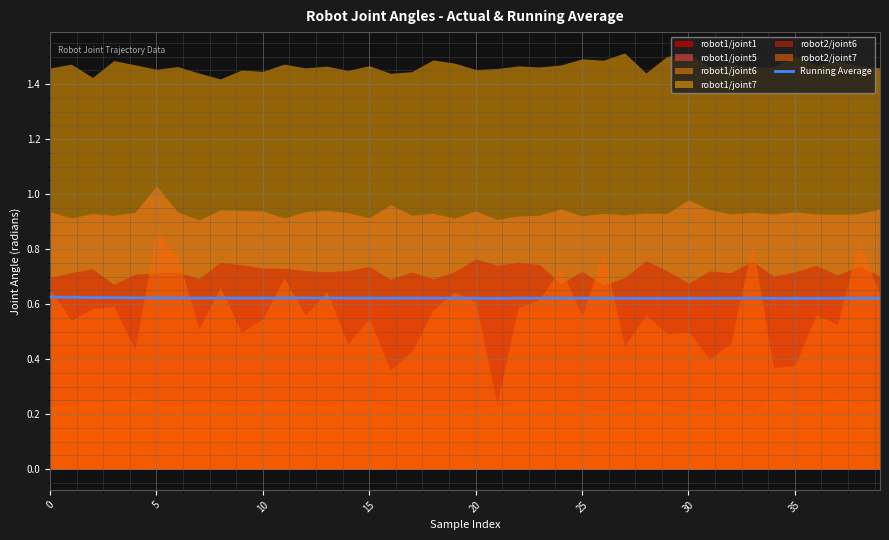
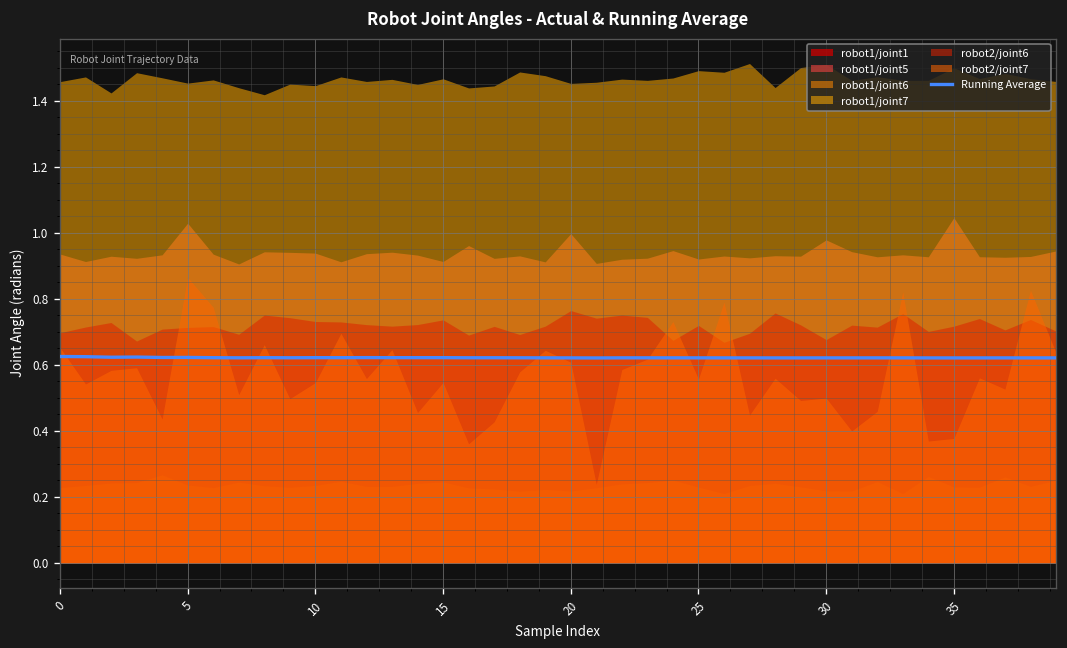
robot1/joint5, 20: 0.94 -> 1.00
robot1/joint5, 35: 0.93 -> 1.05
